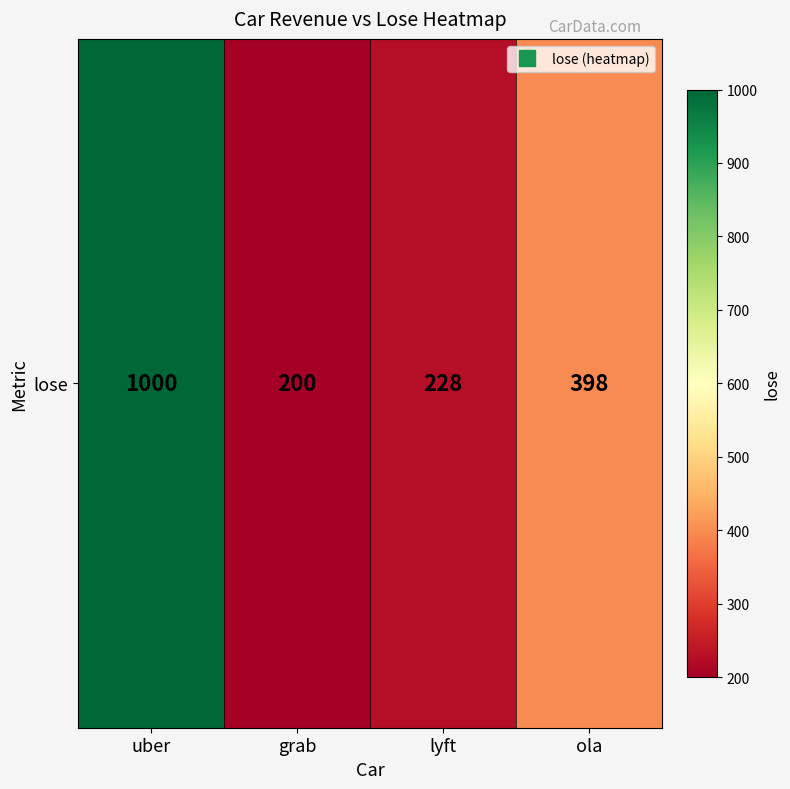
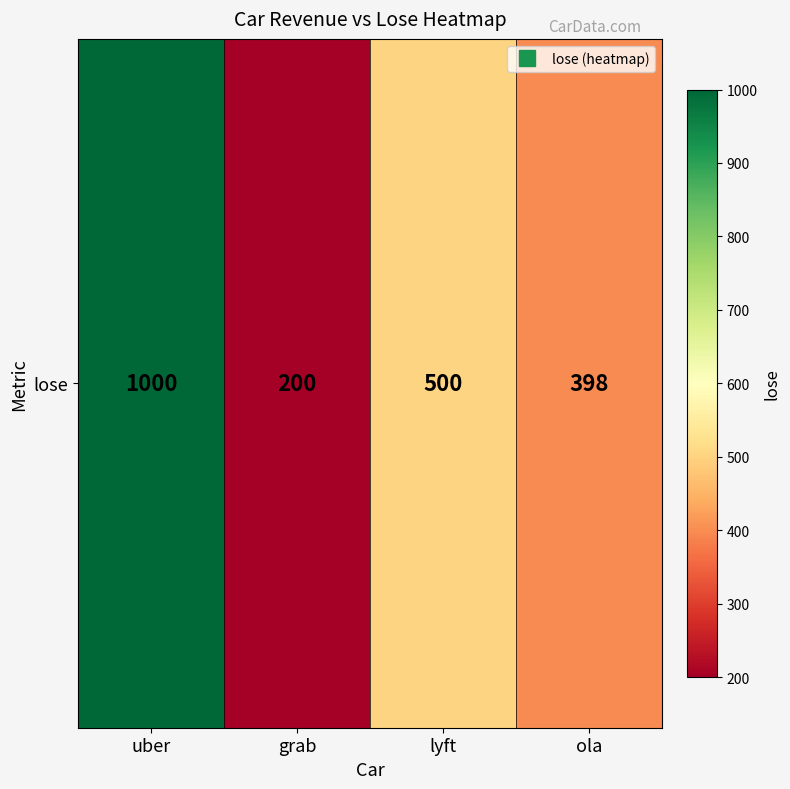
lose, lyft: 228 -> 500
